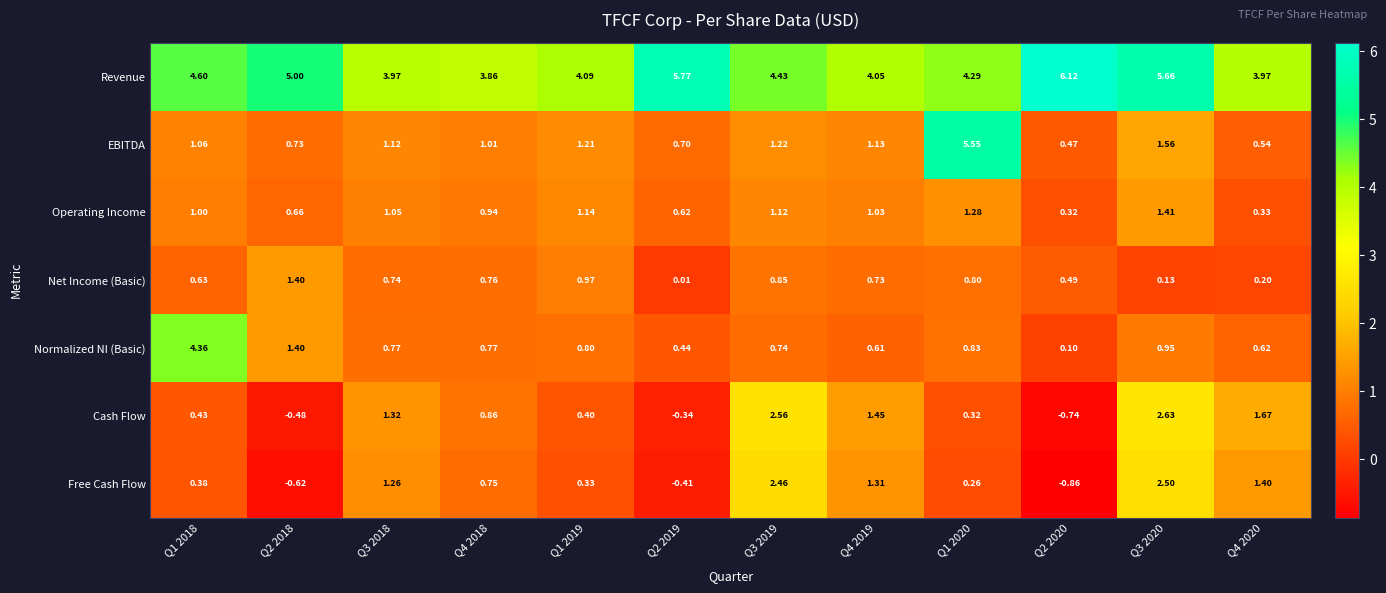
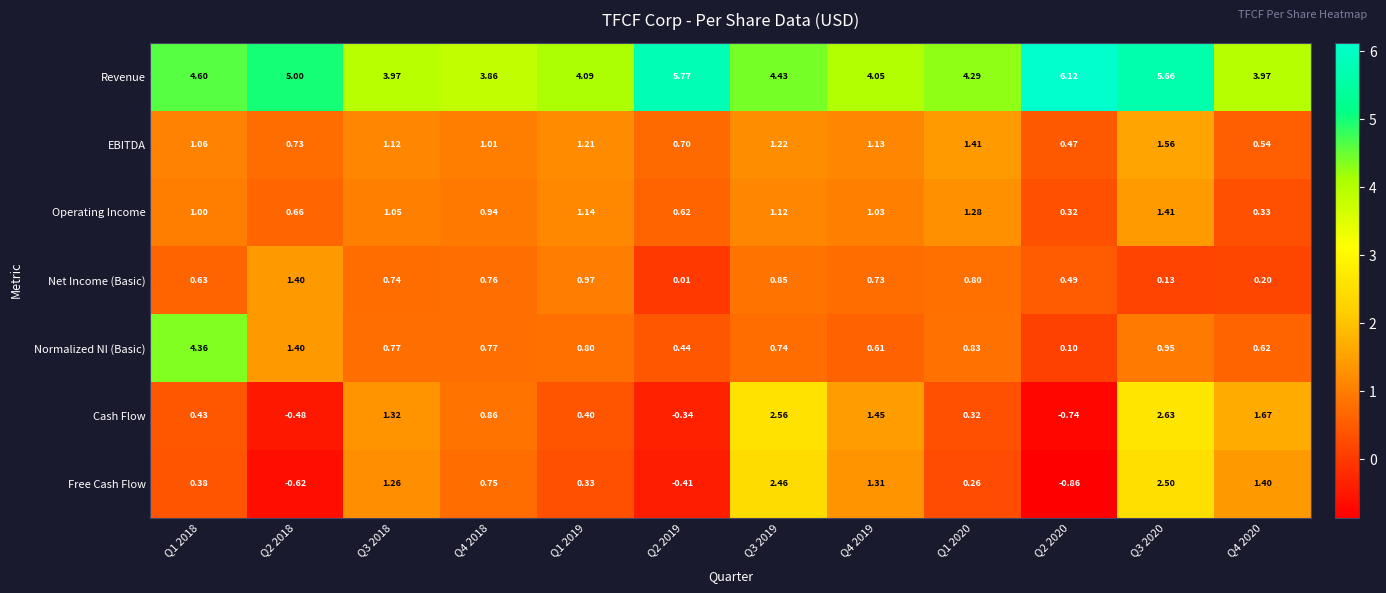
EBITDA, Q1 2020: 5.55 -> 1.41
